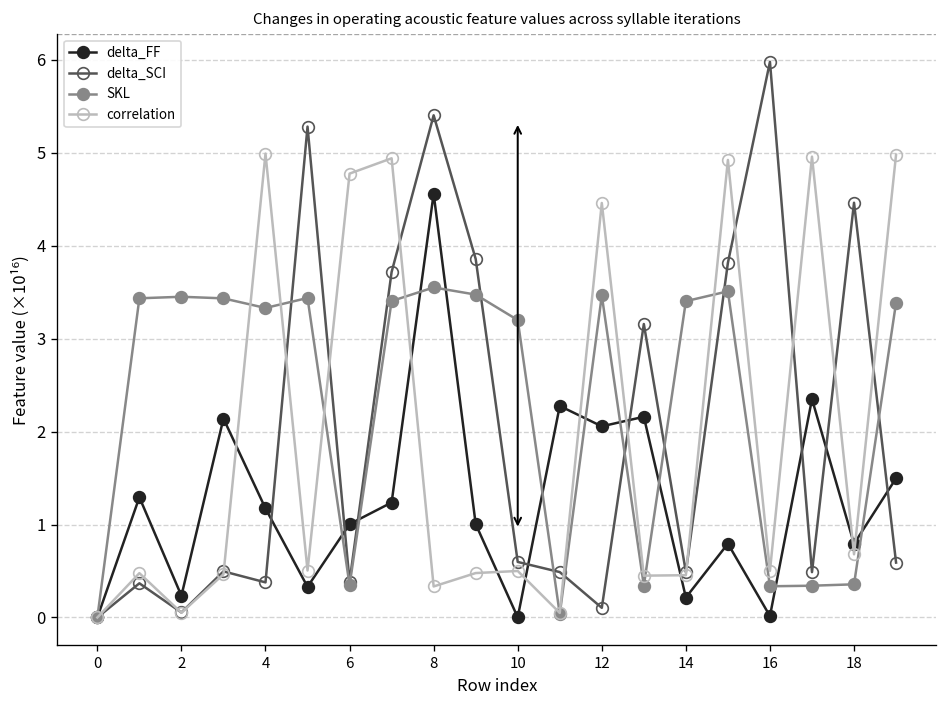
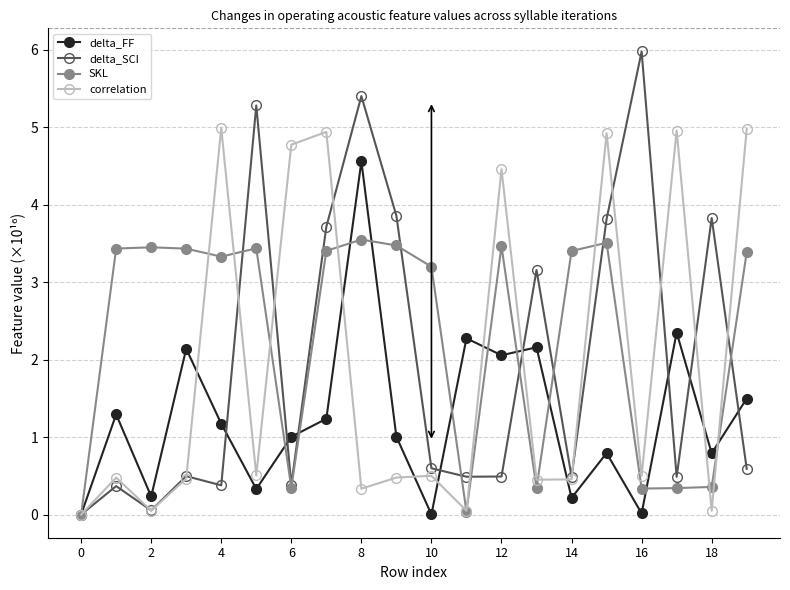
delta_SCI, 12: 0.1 -> 0.5
delta_SCI, 18: 4.5 -> 3.8
correlation, 18: 0.7 -> 0.0
